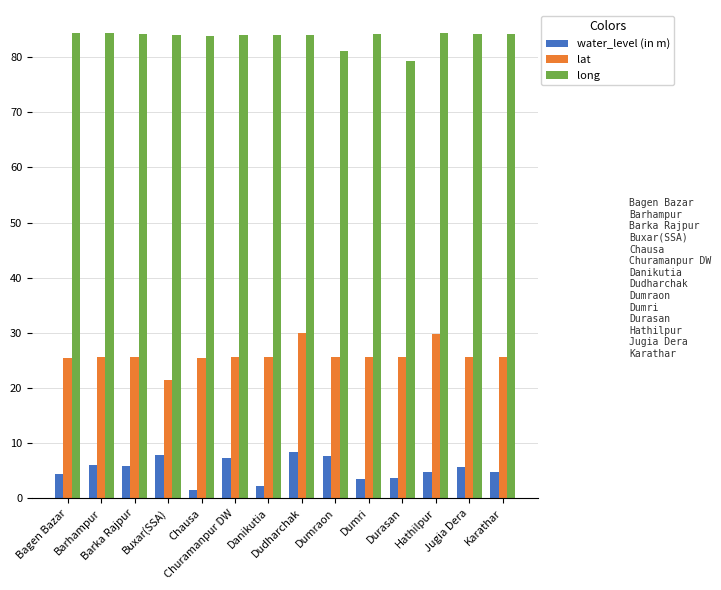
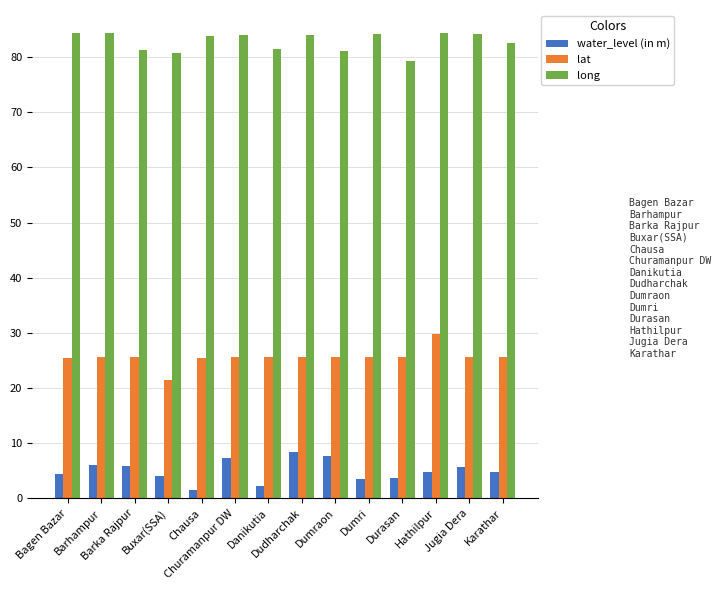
long, Barka Rajpur: 84 -> 81
water_level (in m), Buxar(SSA): 8 -> 4
long, Buxar(SSA): 84 -> 81
long, Danikutia: 84 -> 82
lat, Dudharchak: 30 -> 26
long, Karathar: 84 -> 83
